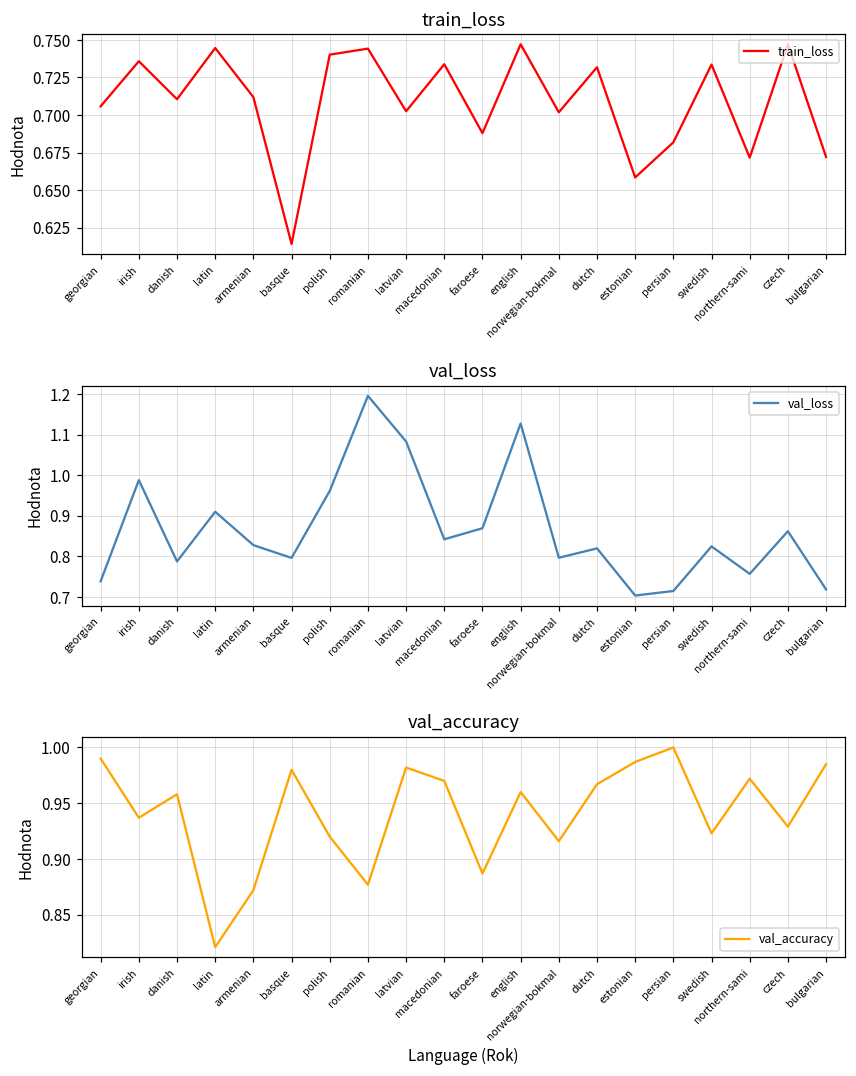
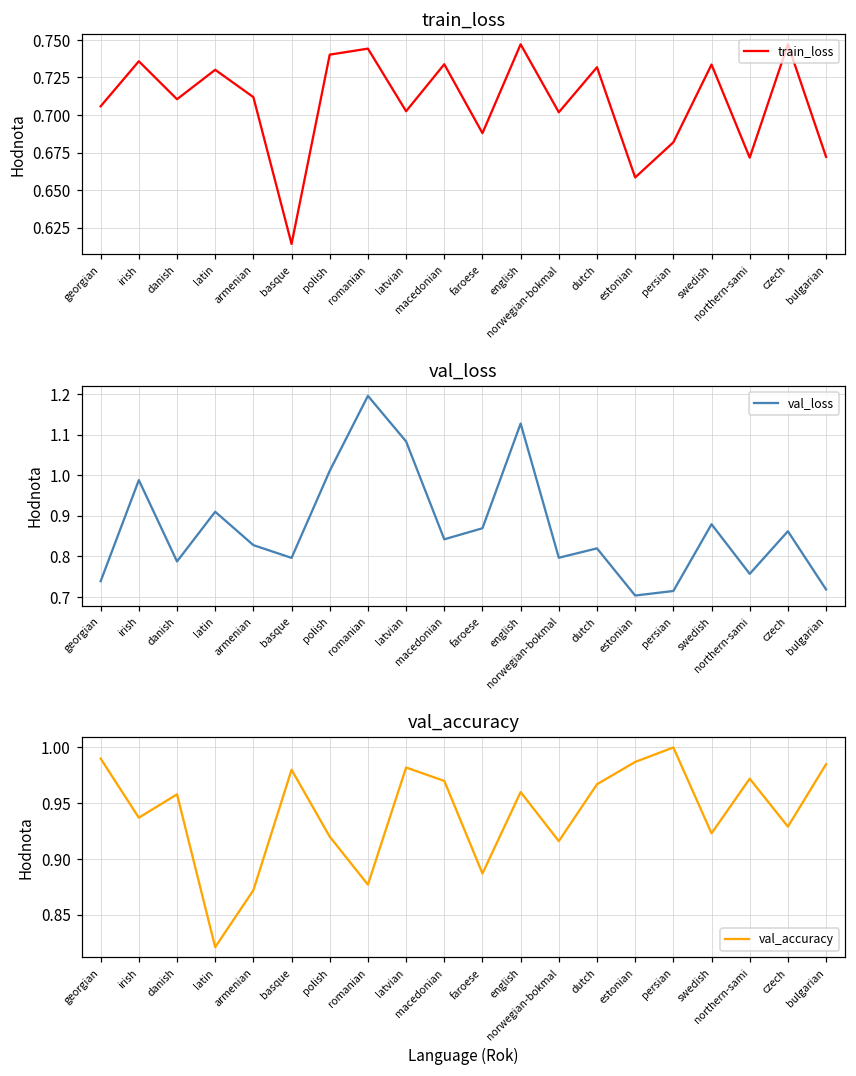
train_loss, latin: 0.745 -> 0.730
val_loss, polish: 0.96 -> 1.01
val_loss, swedish: 0.82 -> 0.88
